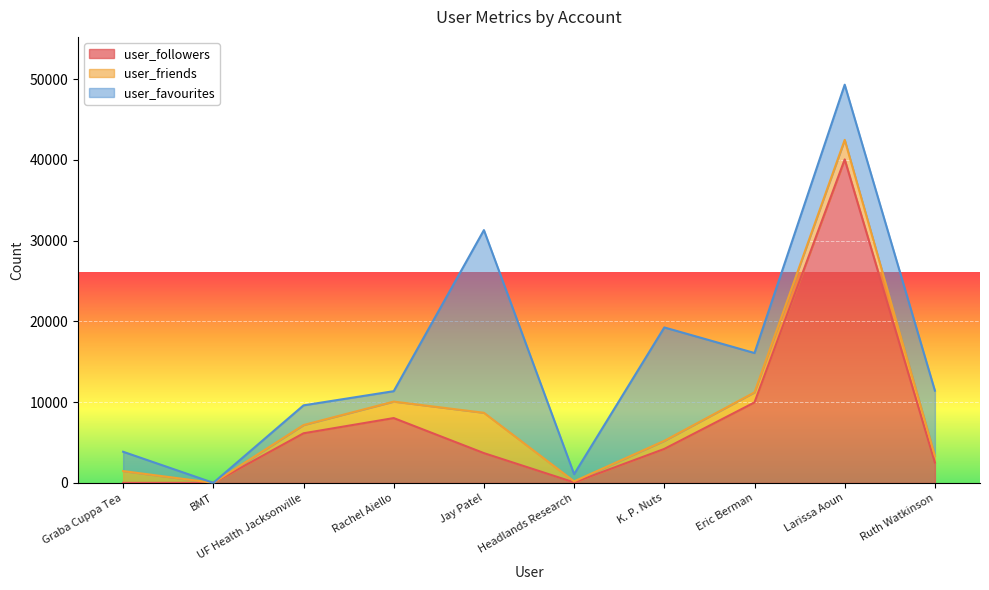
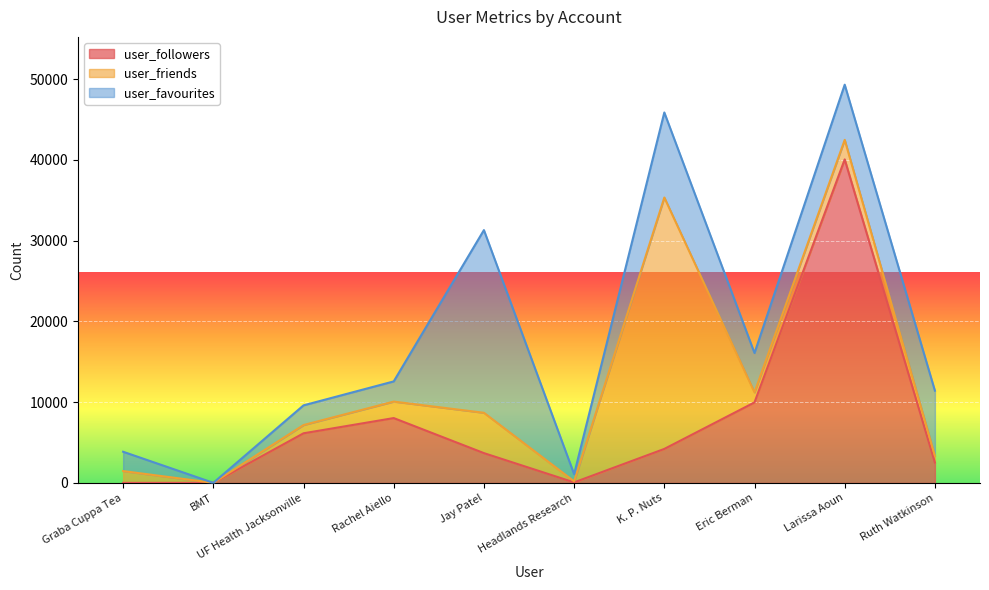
user_favourites, Rachel Aiello: 1000 -> 3000
user_friends, K. P. Nuts: 1000 -> 31000
user_favourites, K. P. Nuts: 14000 -> 11000
